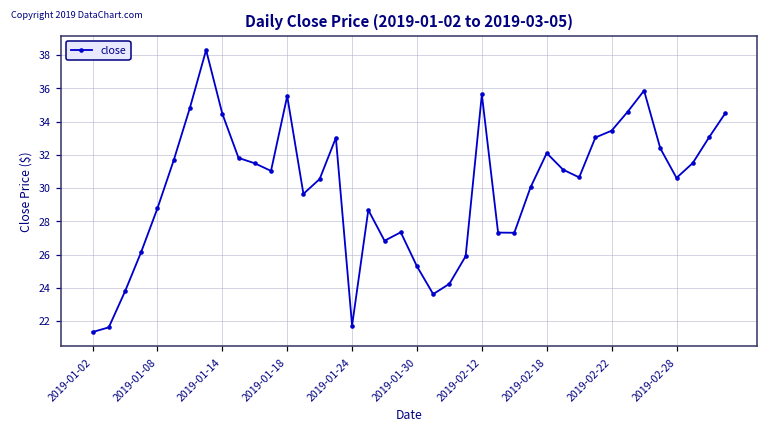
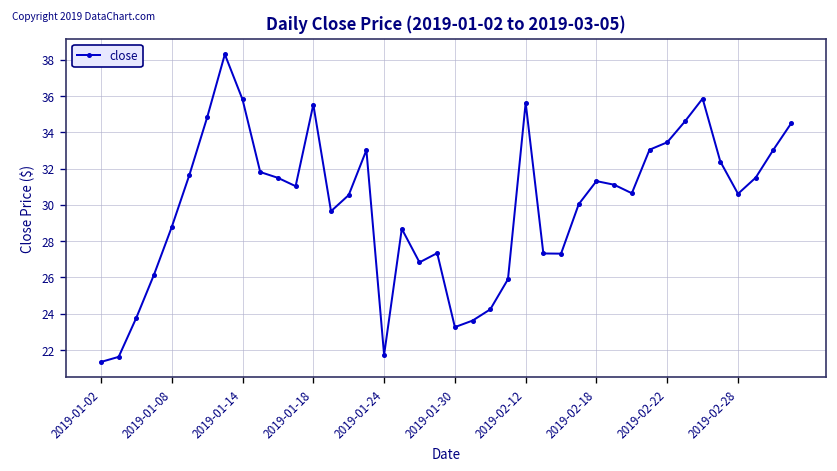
2019-01-14: 34.5 -> 35.8
2019-01-30: 25.3 -> 23.3
2019-02-18: 32.1 -> 31.3
